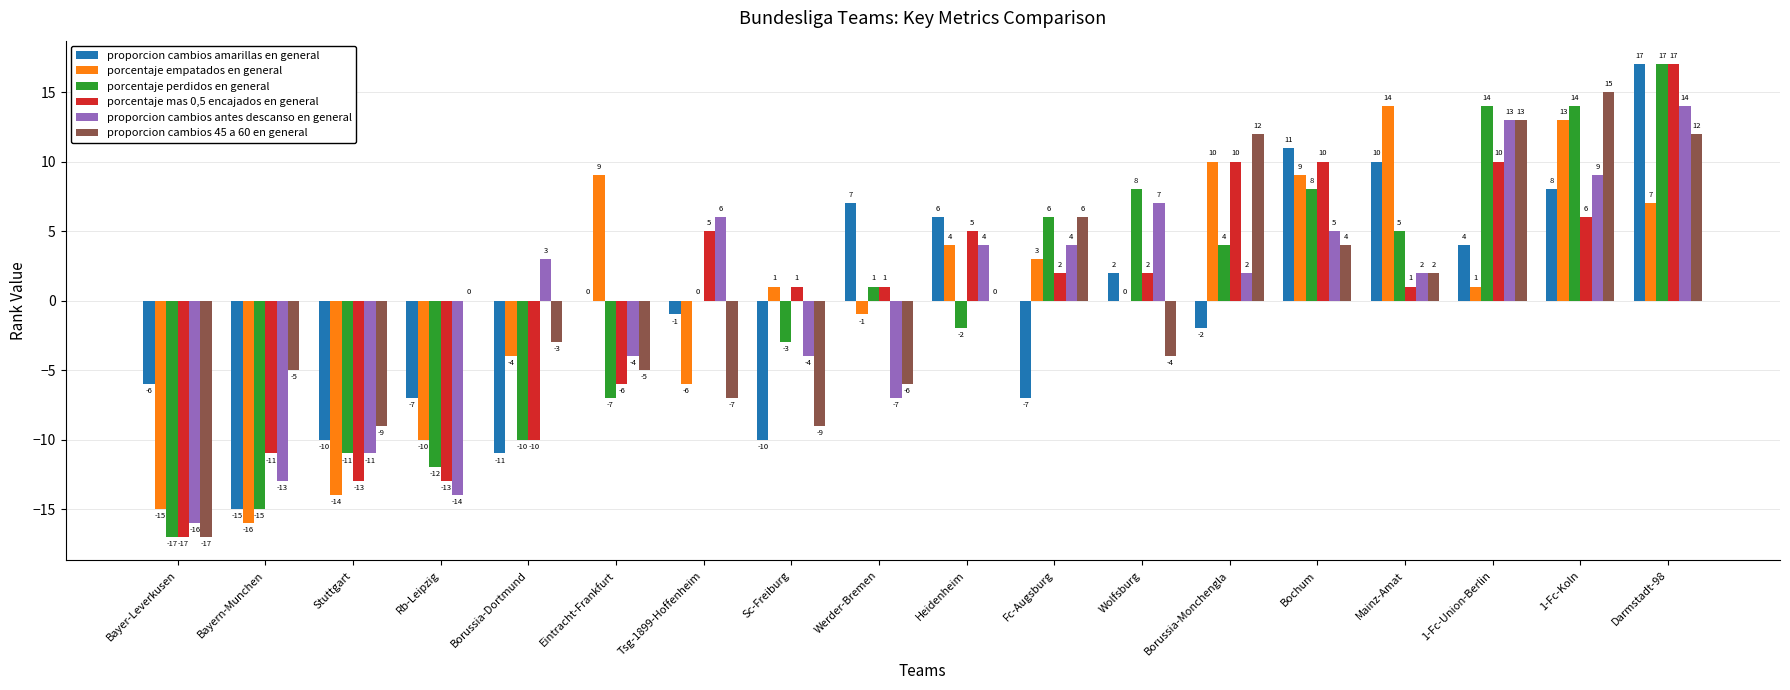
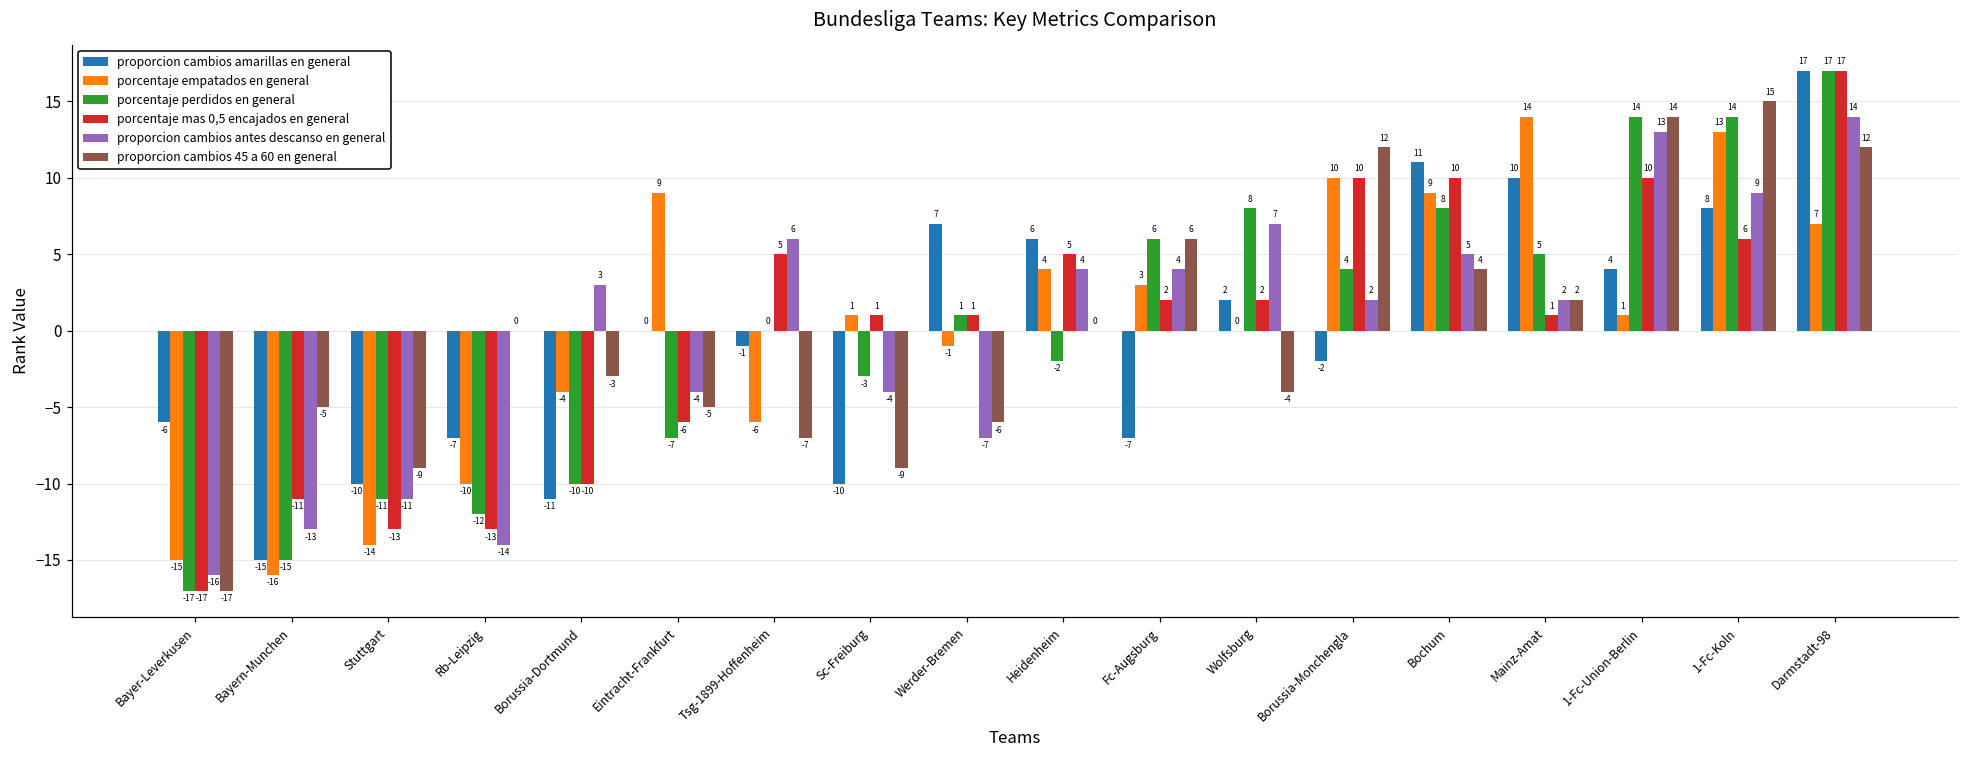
proporcion cambios 45 a 60 en general, 1-Fc-Union-Berlin: 13 -> 14
